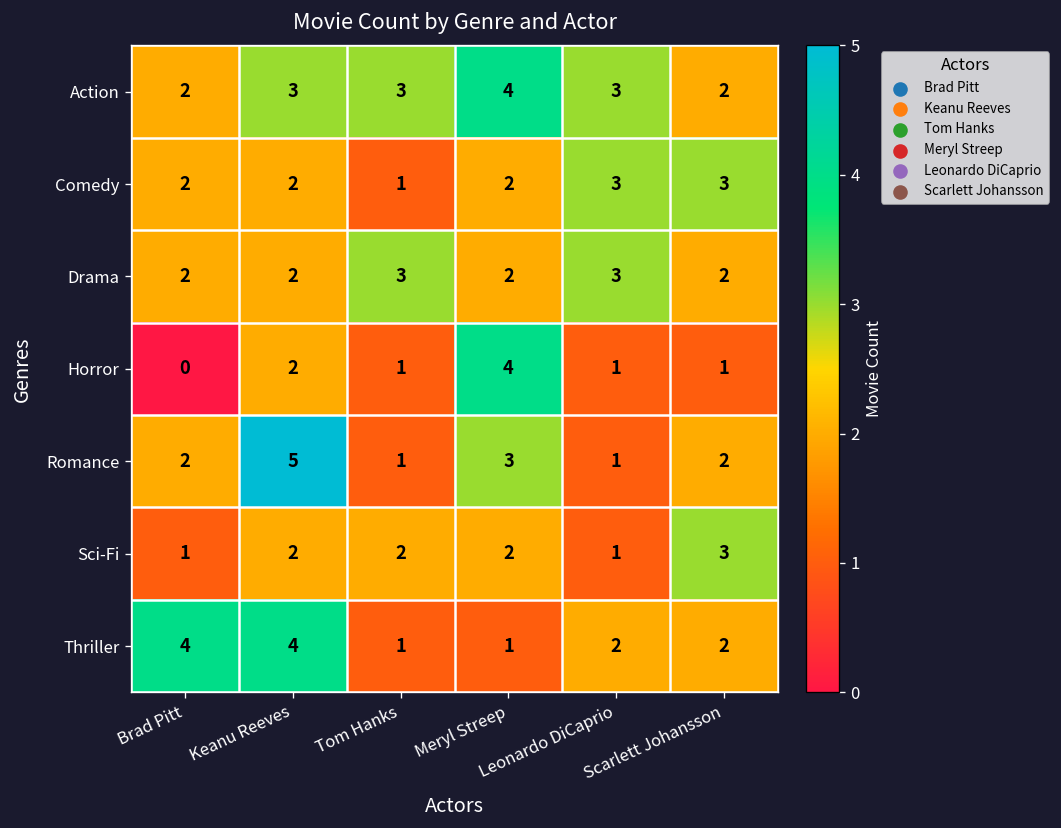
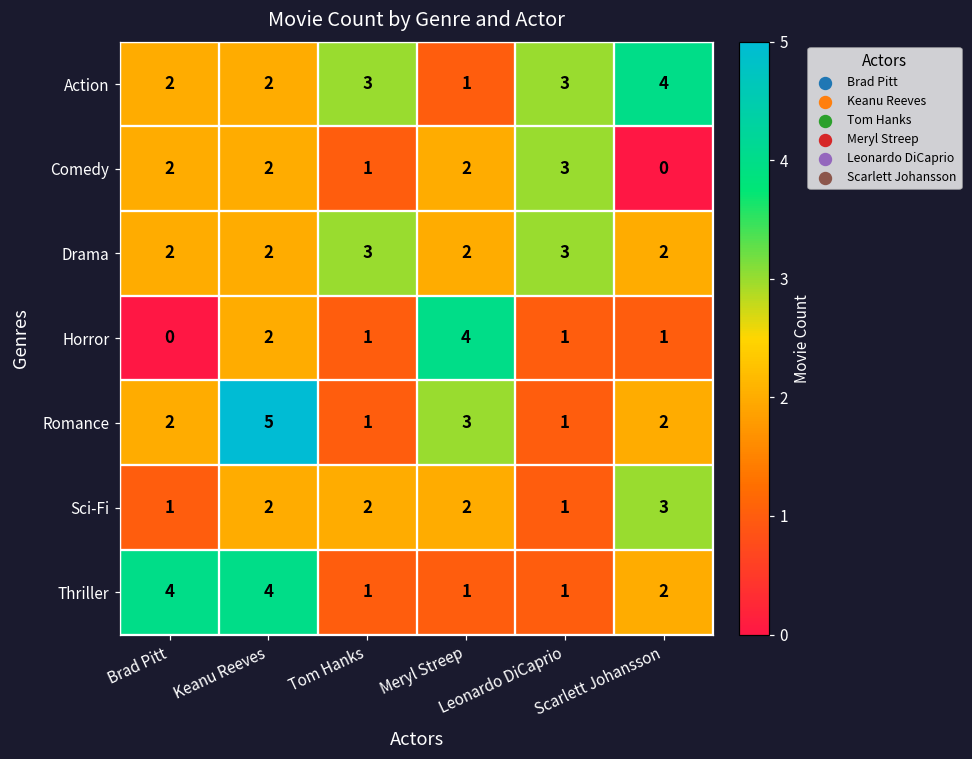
Action, Keanu Reeves: 3 -> 2
Action, Meryl Streep: 4 -> 1
Action, Scarlett Johansson: 2 -> 4
Comedy, Scarlett Johansson: 3 -> 0
Thriller, Leonardo DiCaprio: 2 -> 1
